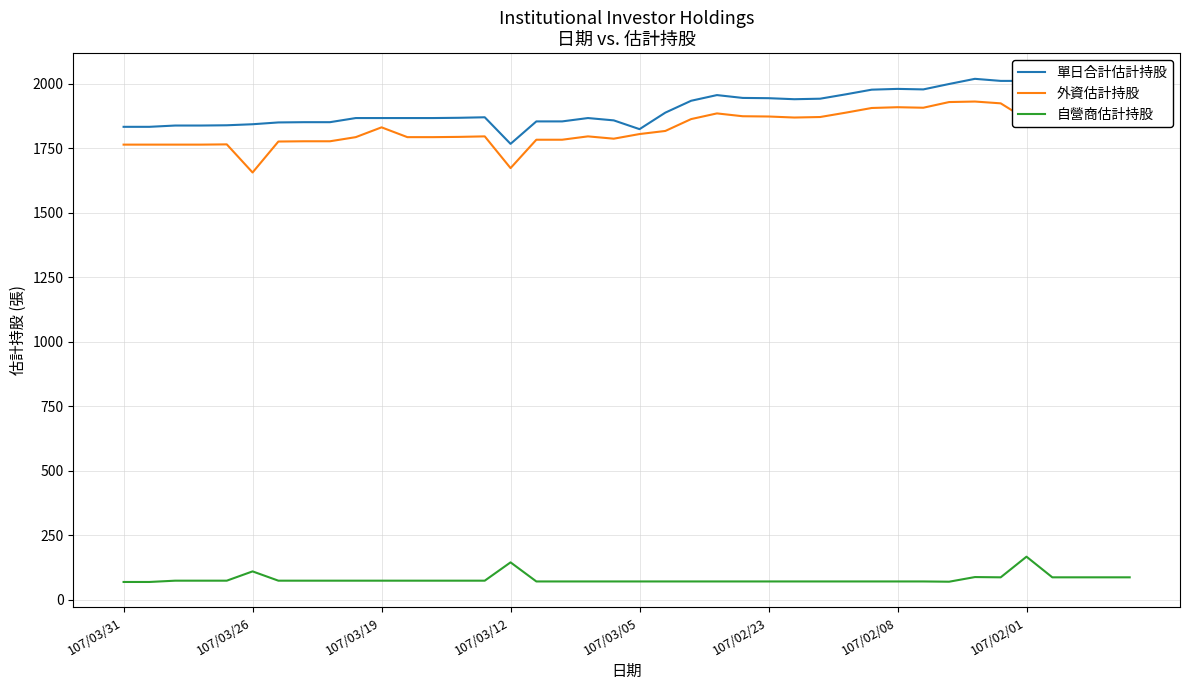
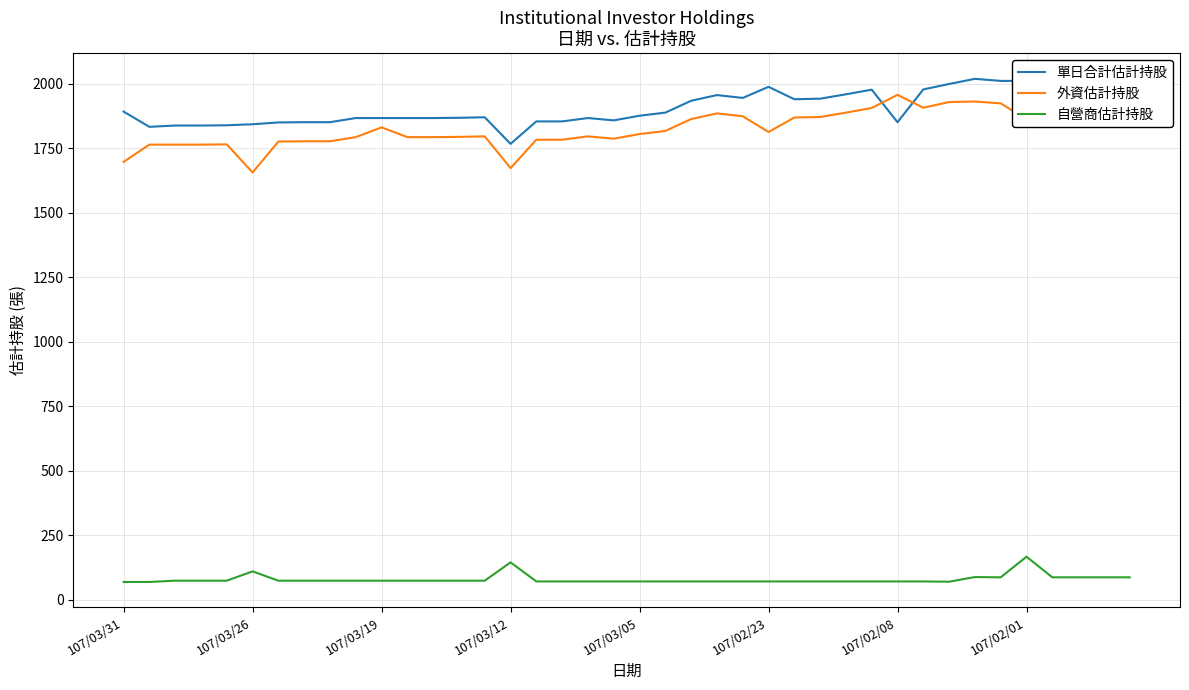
單日合計估計持股, 107/03/31: 1830 -> 1890
外資估計持股, 107/03/31: 1760 -> 1700
單日合計估計持股, 107/03/05: 1820 -> 1880
單日合計估計持股, 107/02/23: 1940 -> 1990
外資估計持股, 107/02/23: 1870 -> 1810
單日合計估計持股, 107/02/08: 1980 -> 1850
外資估計持股, 107/02/08: 1910 -> 1960
